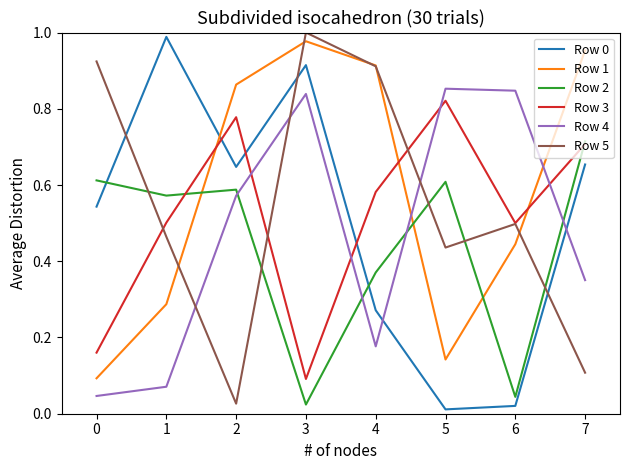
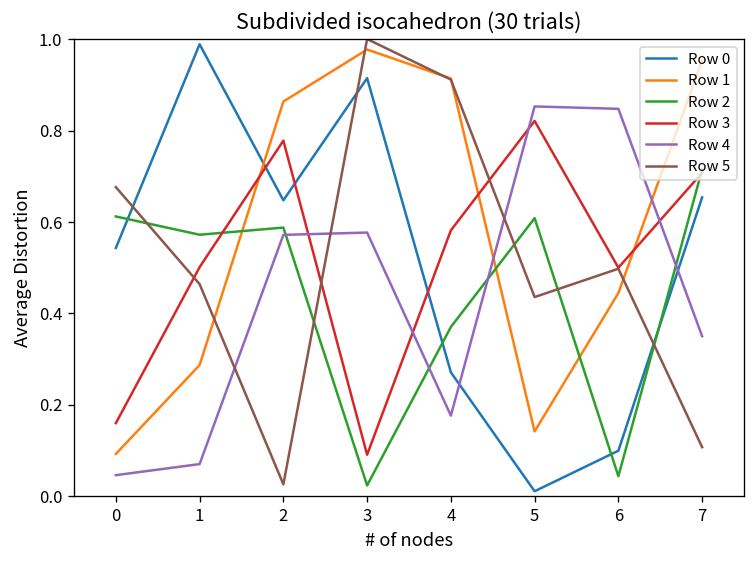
Row 5, 0: 0.92 -> 0.68
Row 4, 3: 0.84 -> 0.58
Row 0, 6: 0.02 -> 0.10
